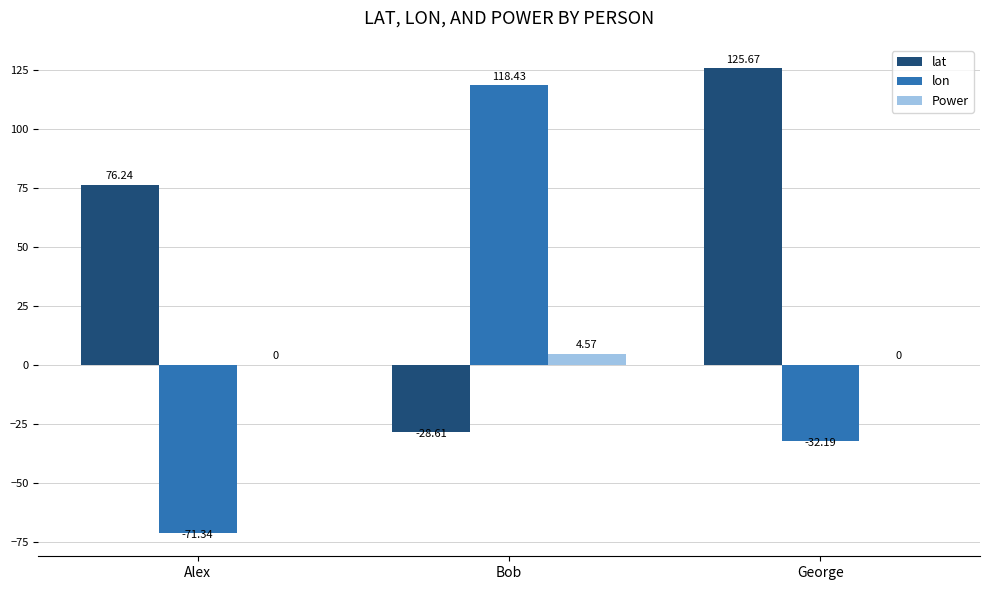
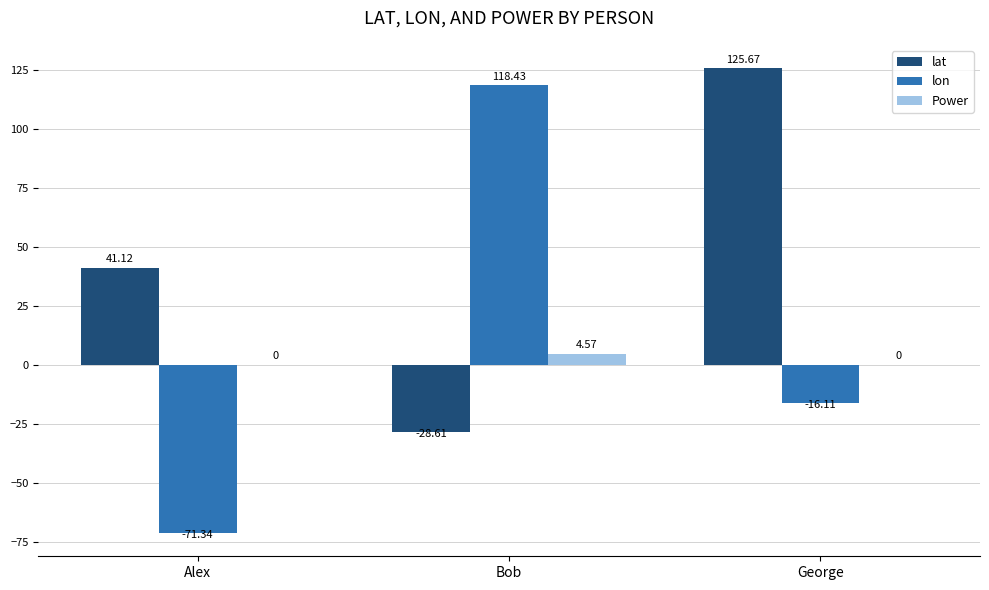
lat, Alex: 76.24 -> 41.12
lon, George: -32.19 -> -16.11
